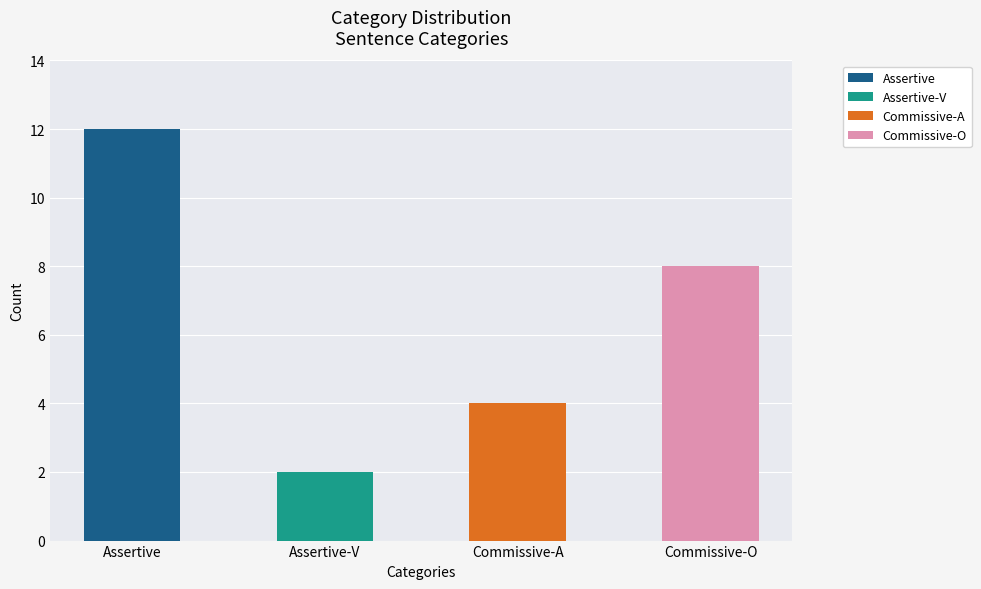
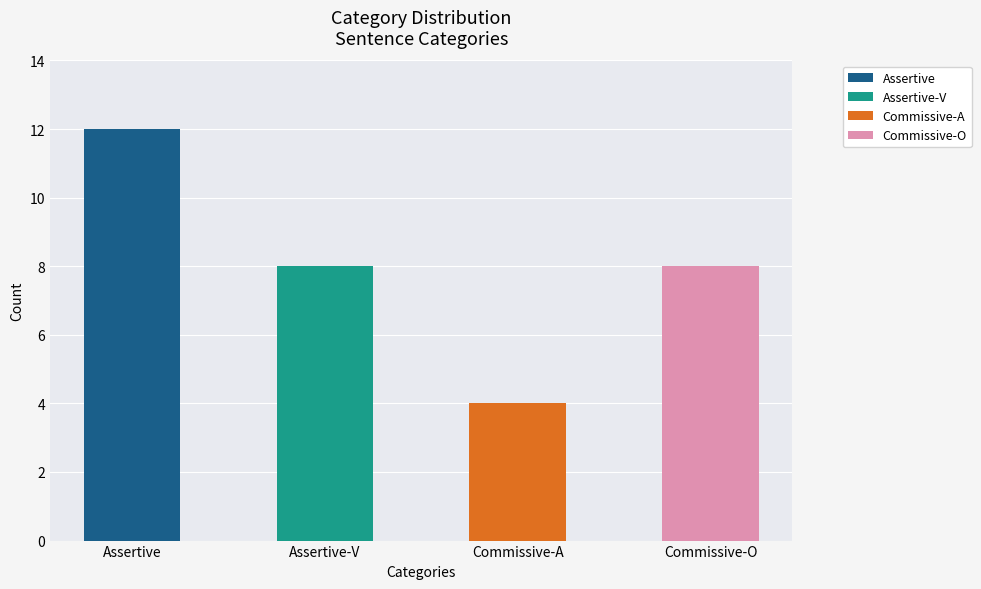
Assertive-V: 2 -> 8
